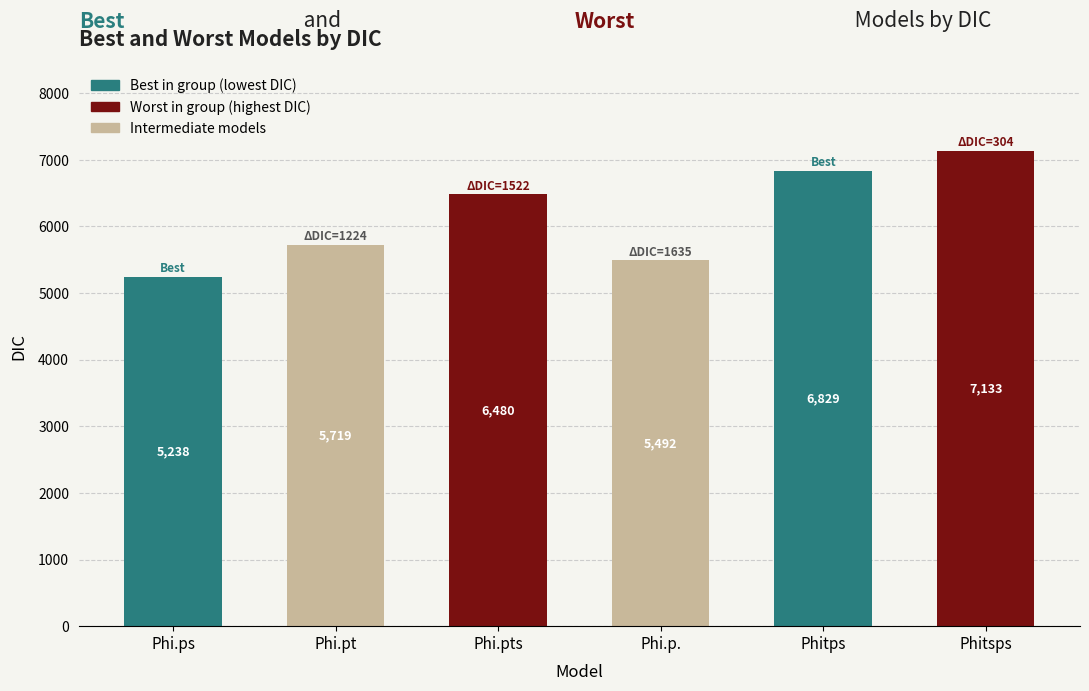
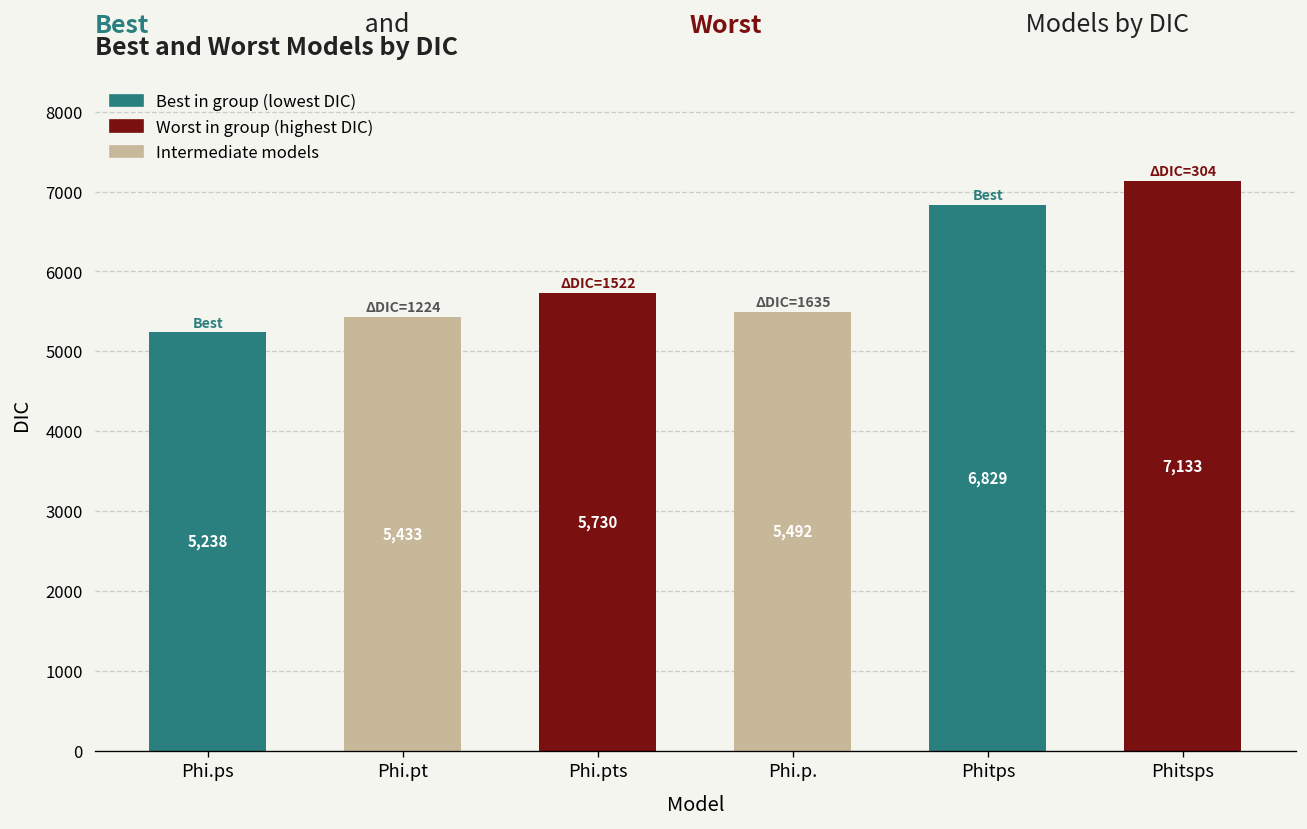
Phi.pt: 5,719 -> 5,433
Phi.pts: 6,480 -> 5,730
